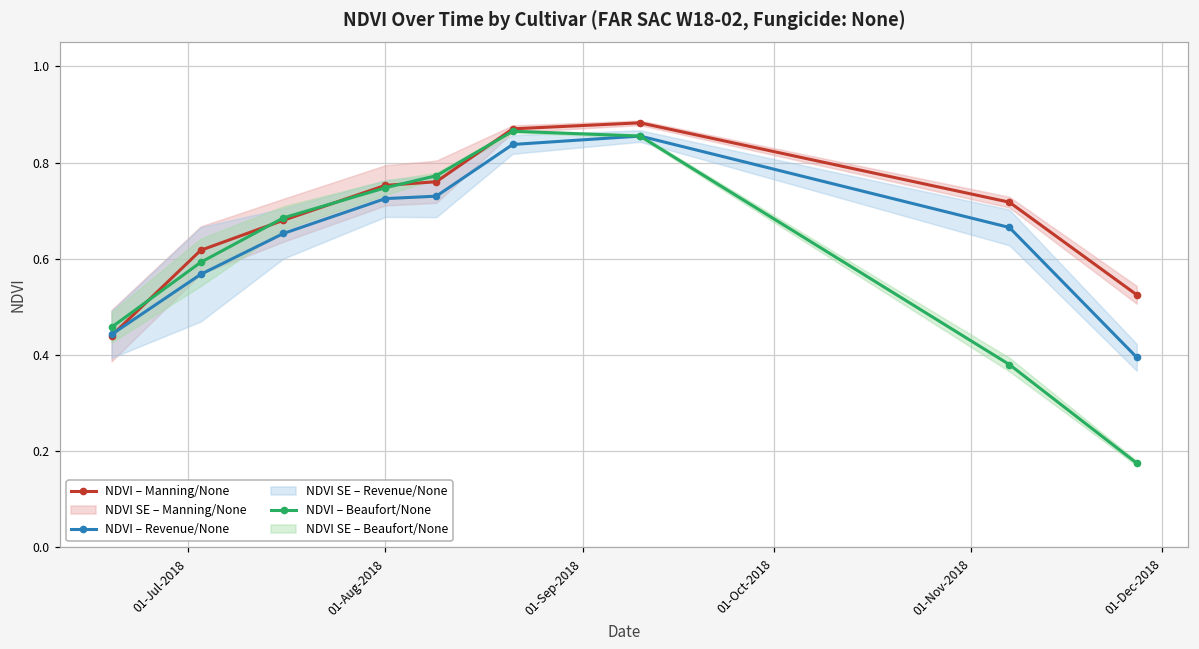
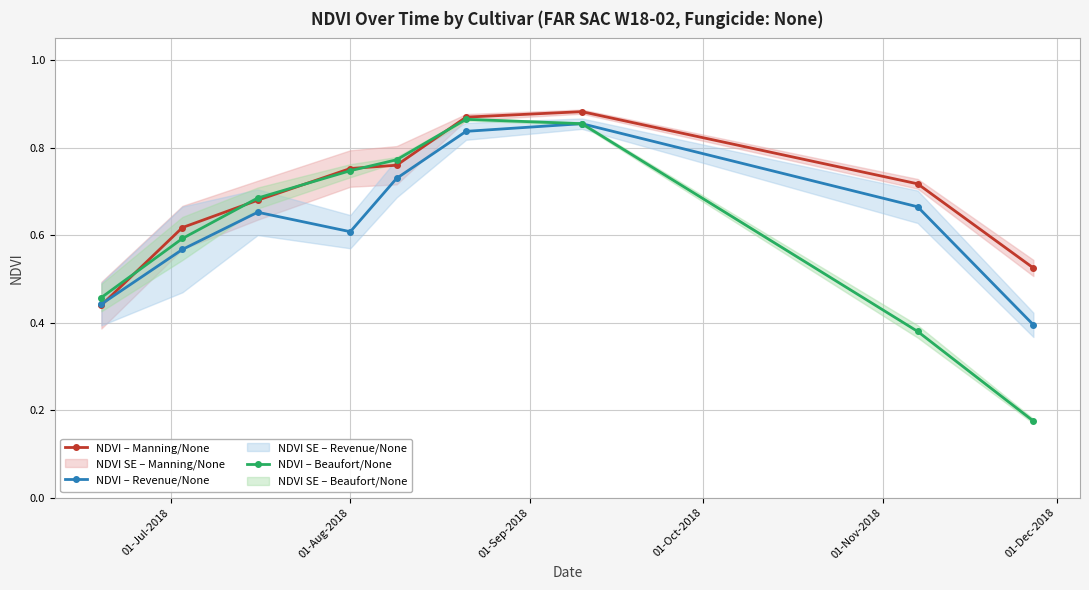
NDVI – Revenue/None, 01-Aug-2018: 0.73 -> 0.61
